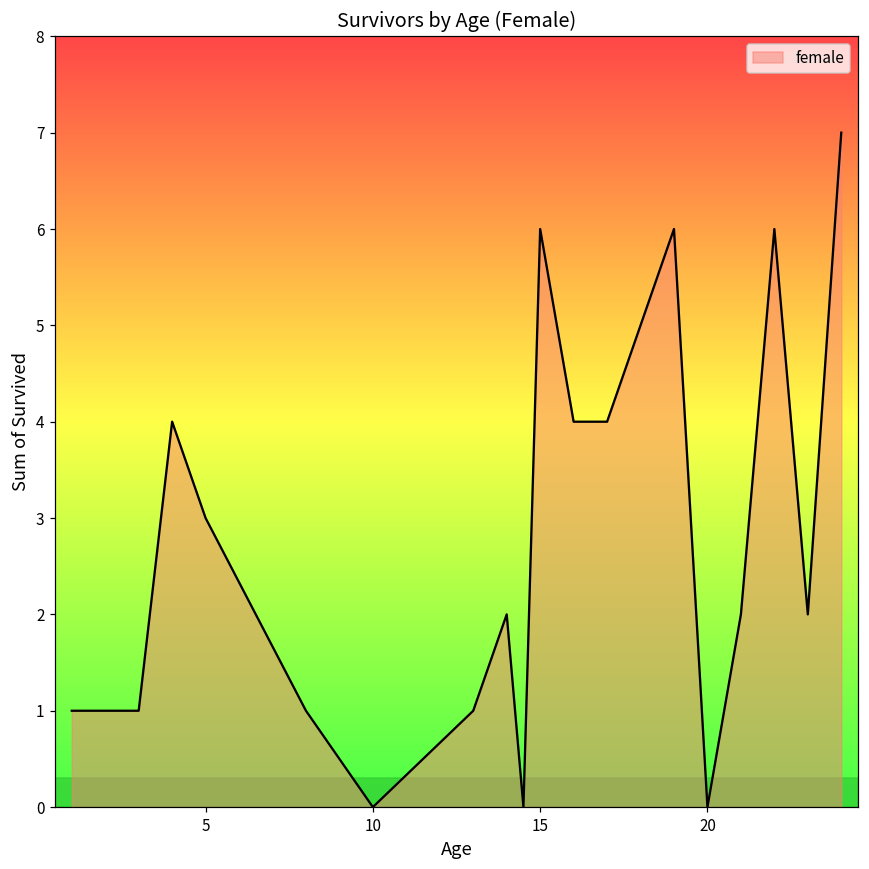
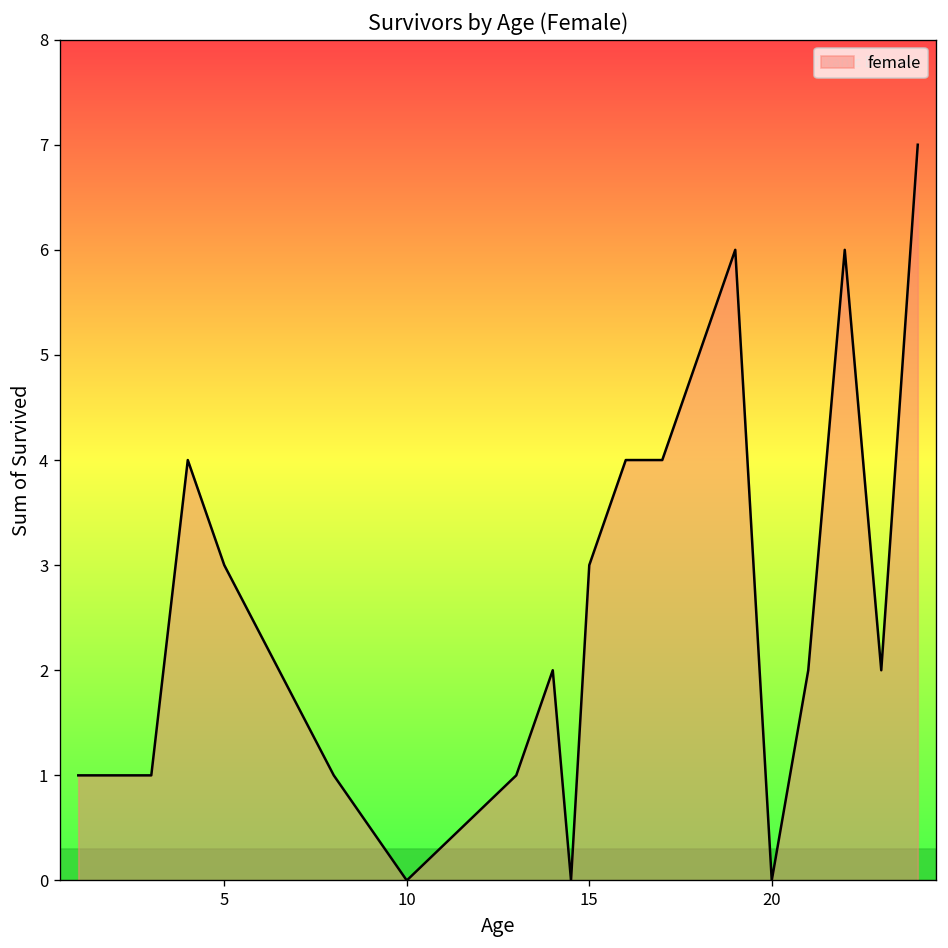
15: 6 -> 3
